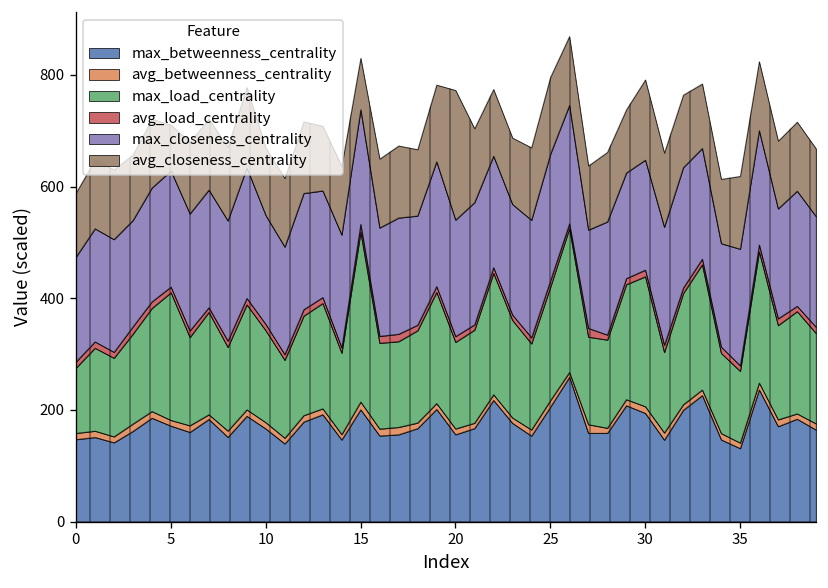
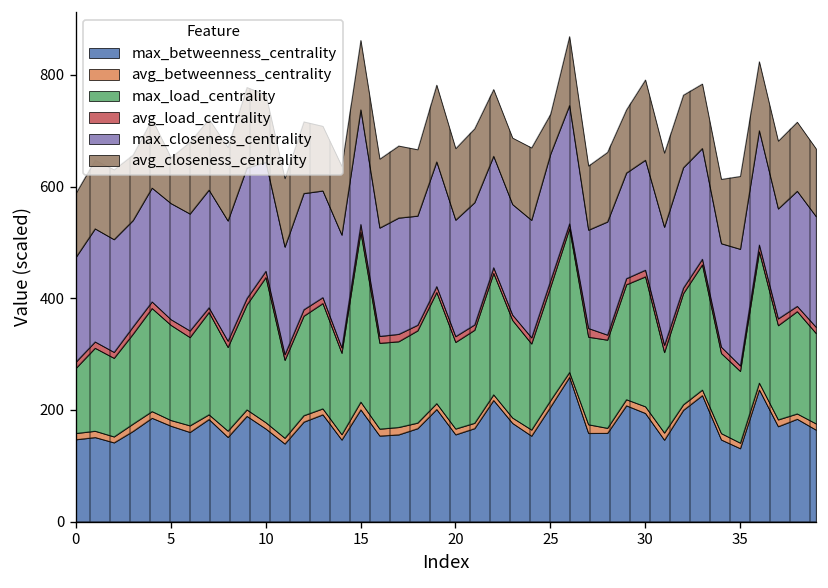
max_load_centrality, 5: 230 -> 170
max_load_centrality, 10: 160 -> 260
avg_closeness_centrality, 15: 90 -> 120
avg_closeness_centrality, 20: 230 -> 130
avg_closeness_centrality, 25: 140 -> 70
